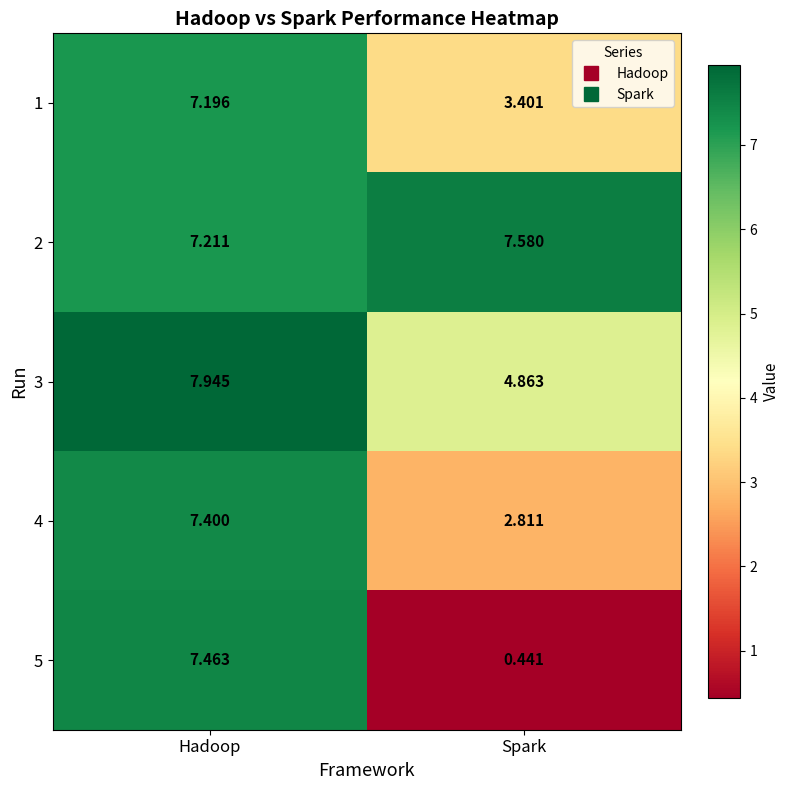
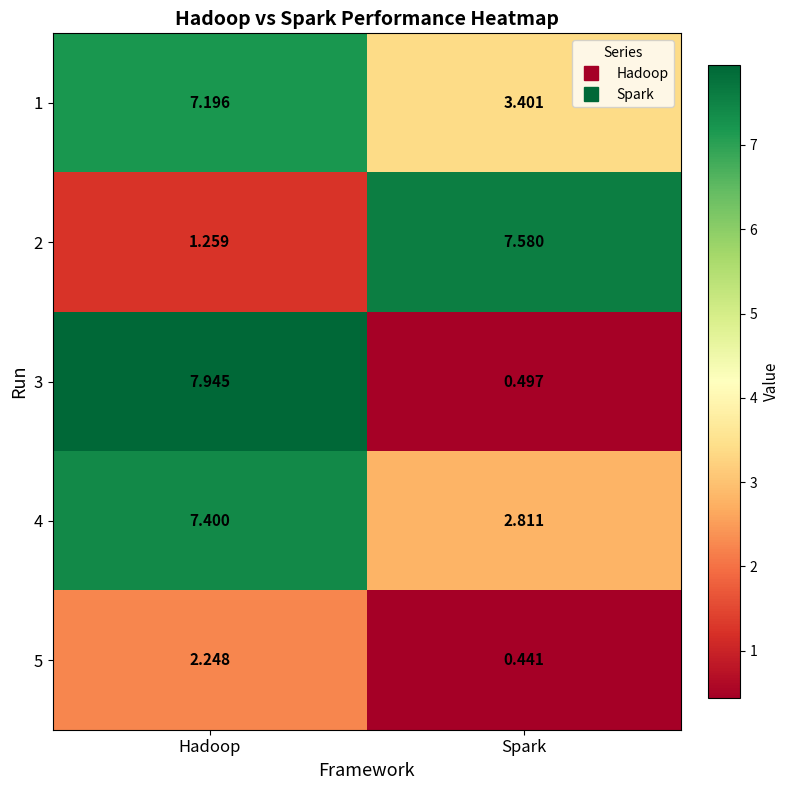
2, Hadoop: 7.211 -> 1.259
3, Spark: 4.863 -> 0.497
5, Hadoop: 7.463 -> 2.248
